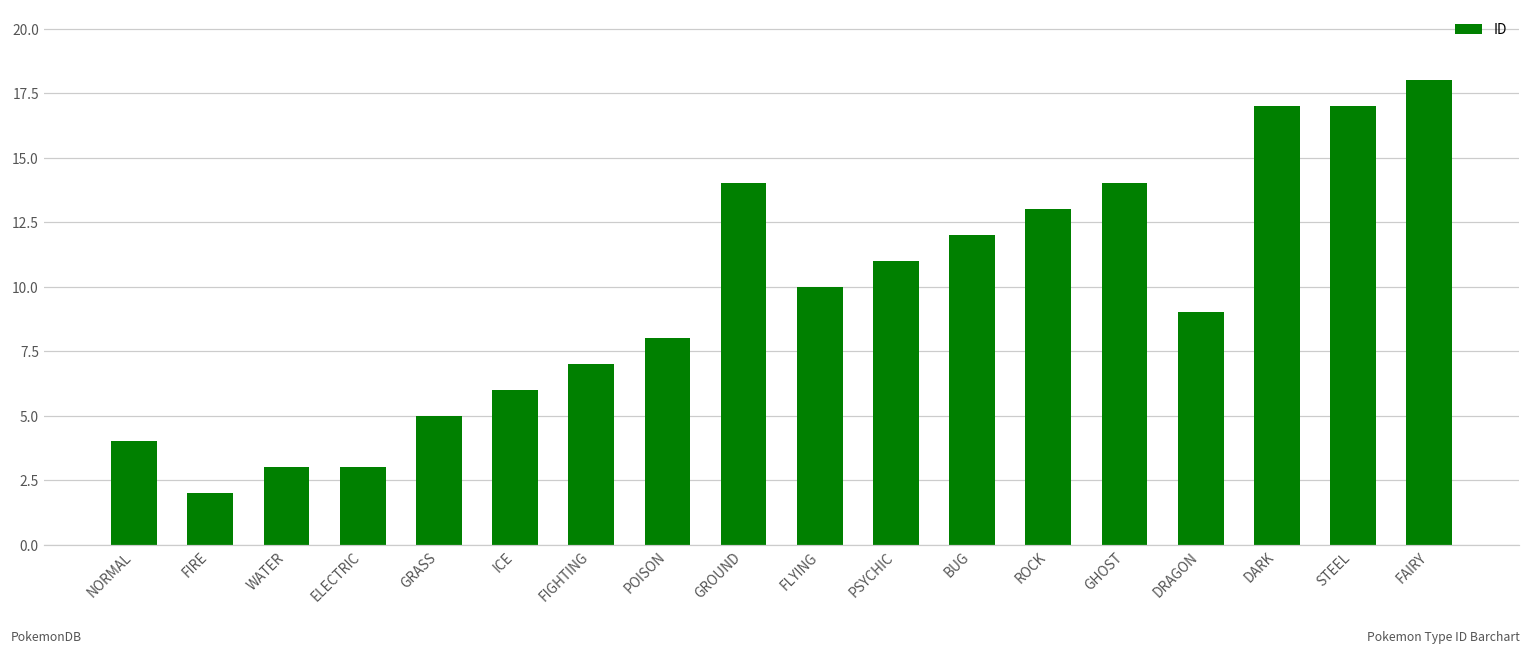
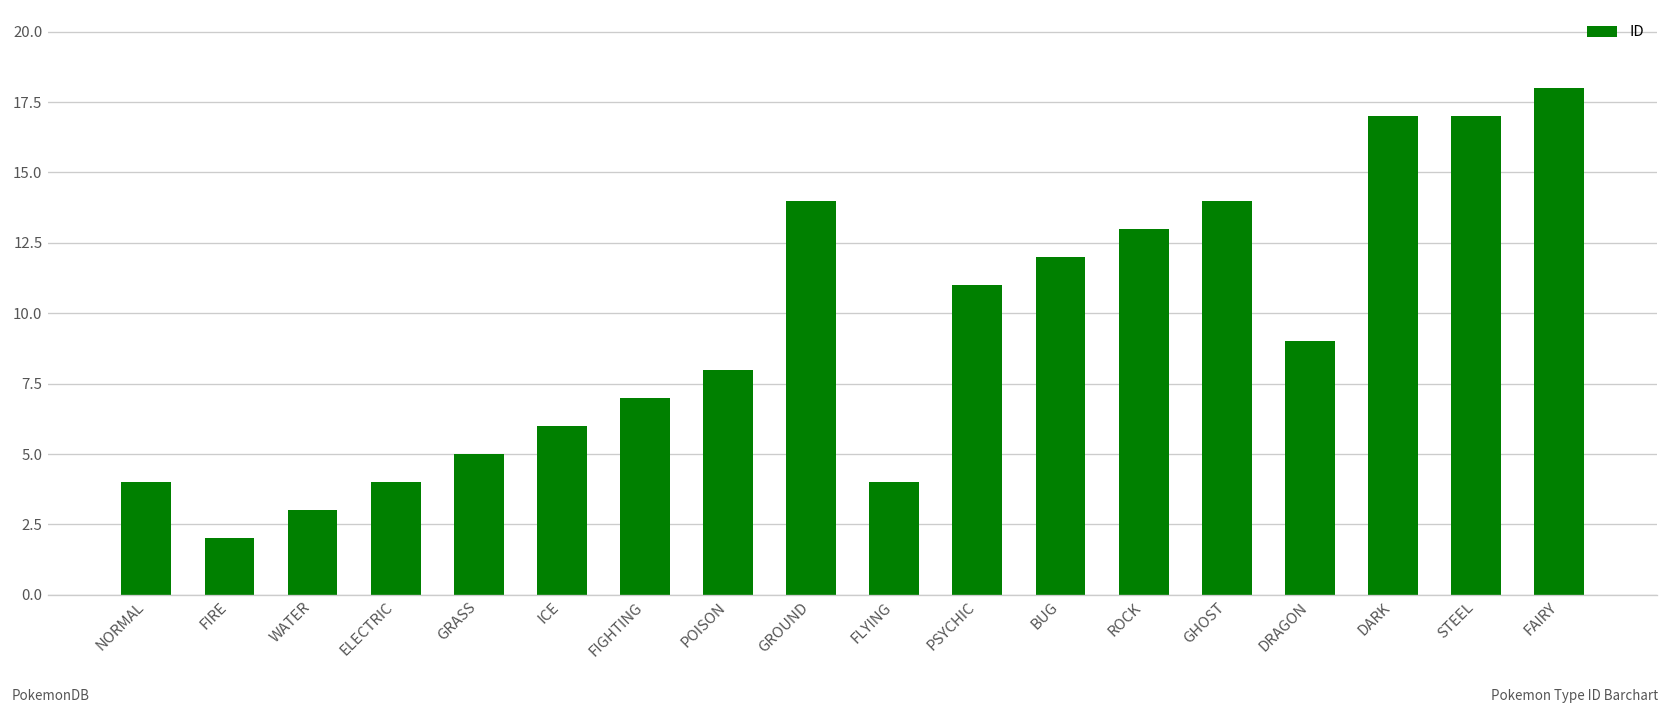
ELECTRIC: 3 -> 4
FLYING: 10 -> 4
